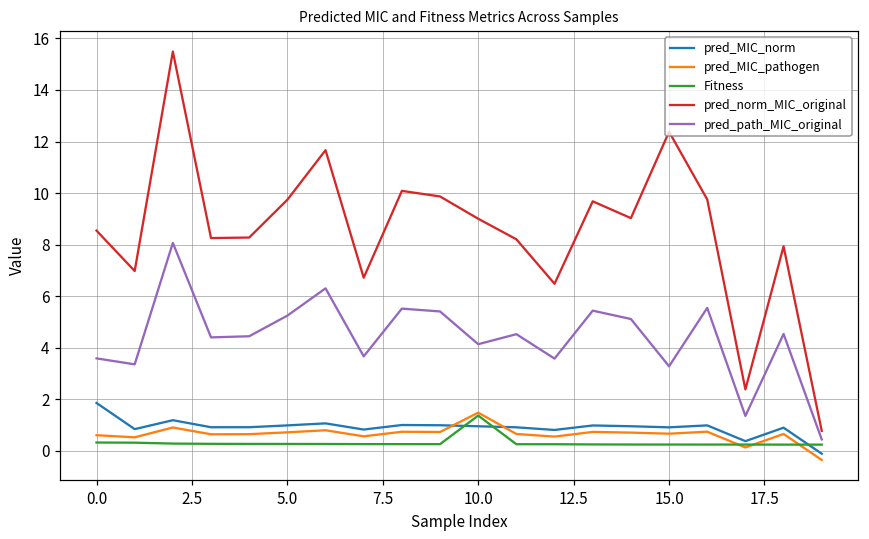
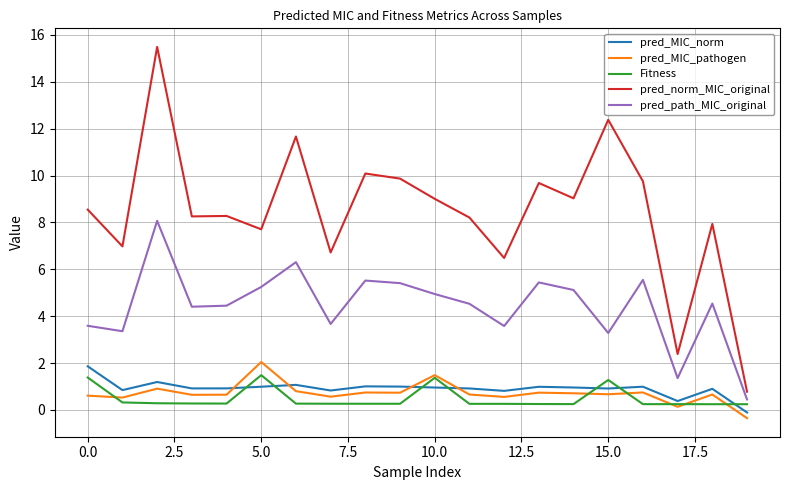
Fitness, 0.0: 0.3 -> 1.4
pred_MIC_pathogen, 5.0: 0.7 -> 2.0
Fitness, 5.0: 0.3 -> 1.5
pred_norm_MIC_original, 5.0: 9.7 -> 7.7
pred_path_MIC_original, 10.0: 4.1 -> 4.9
Fitness, 15.0: 0.2 -> 1.3
